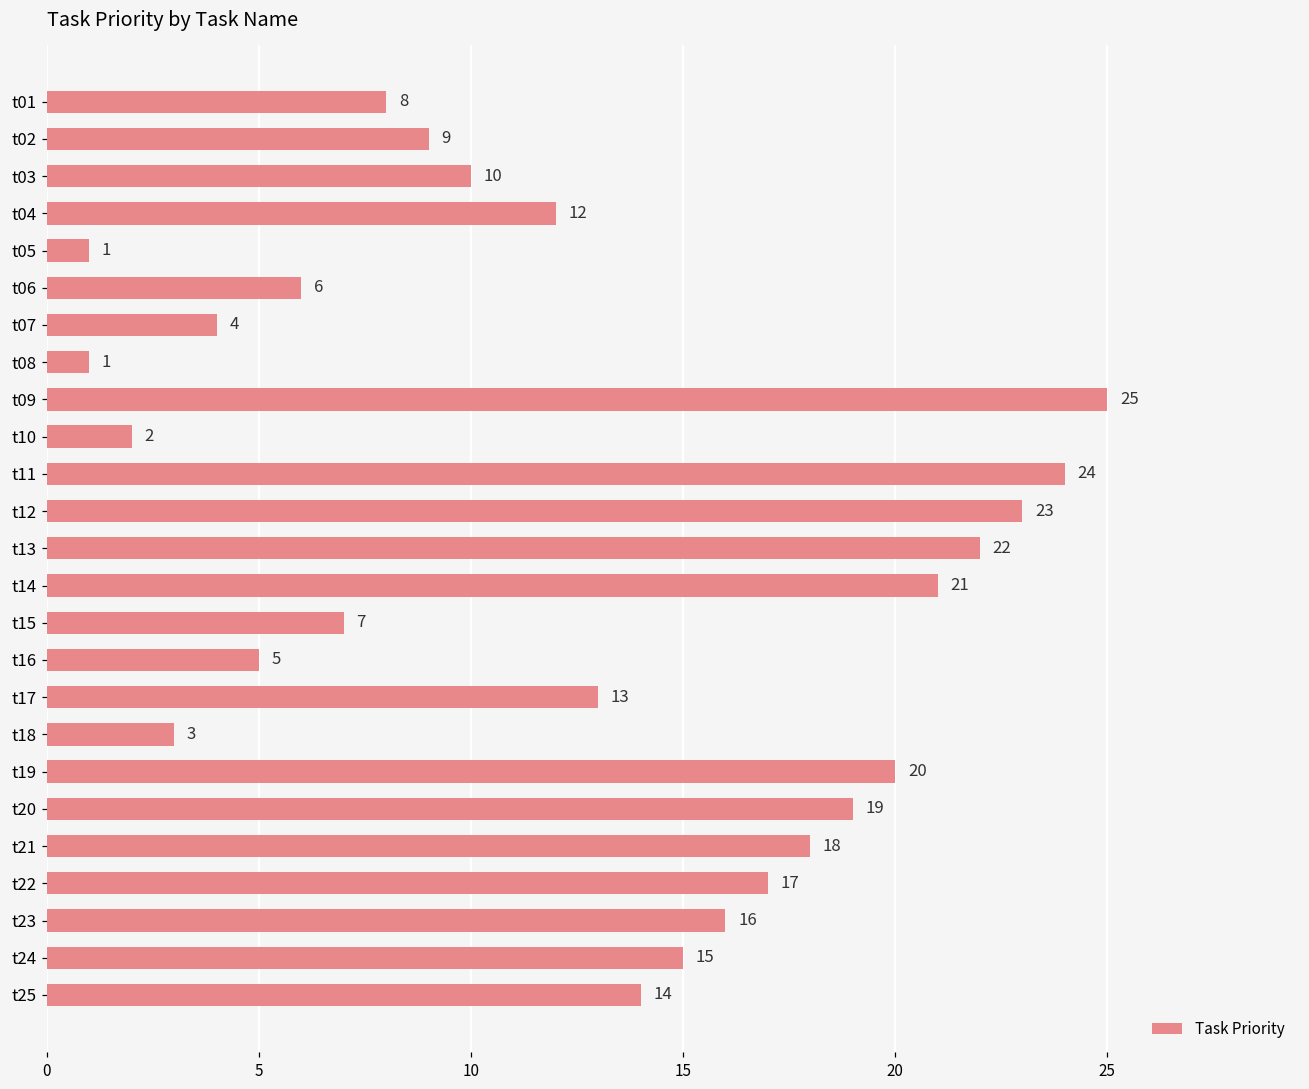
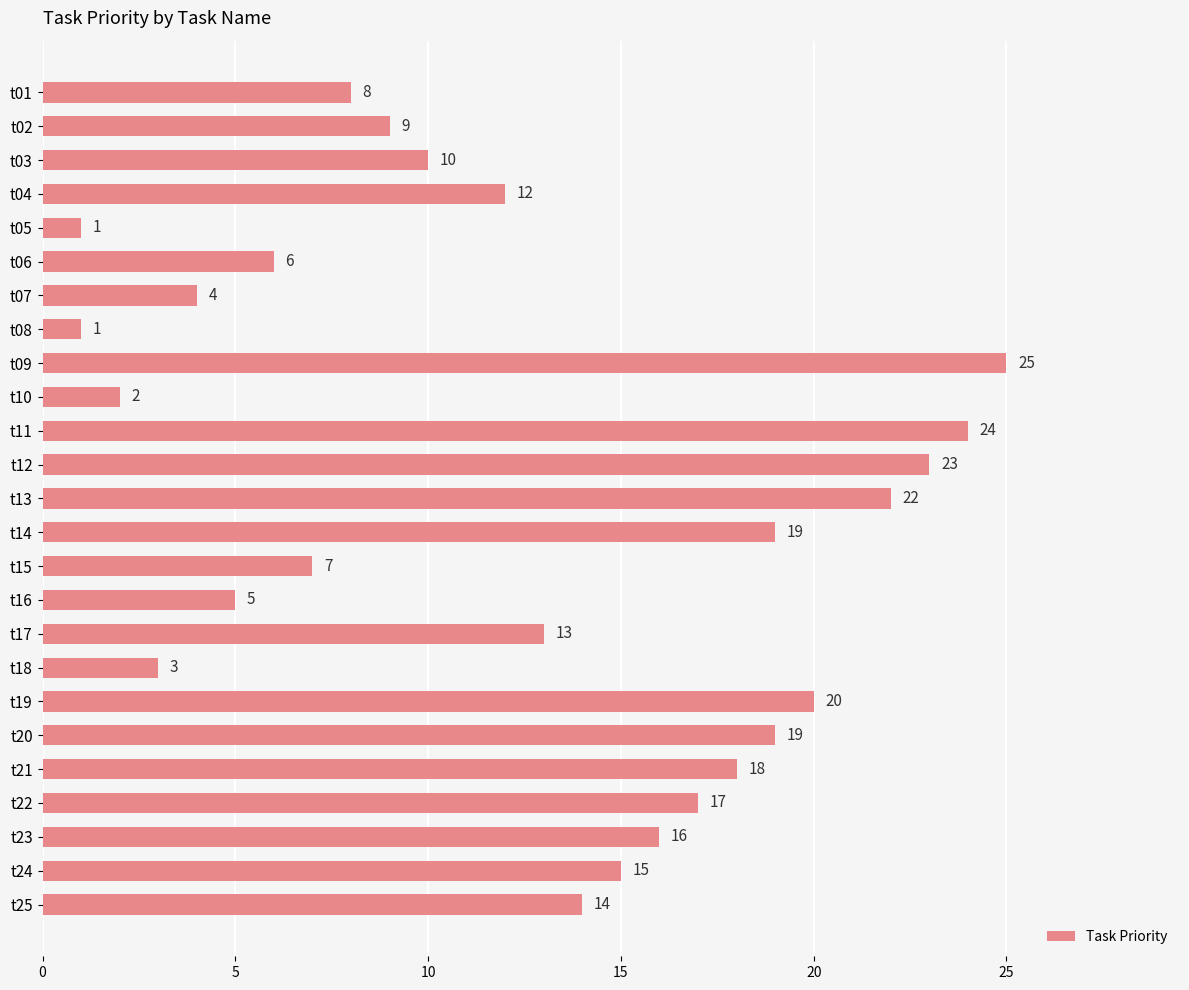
t14: 21 -> 19
